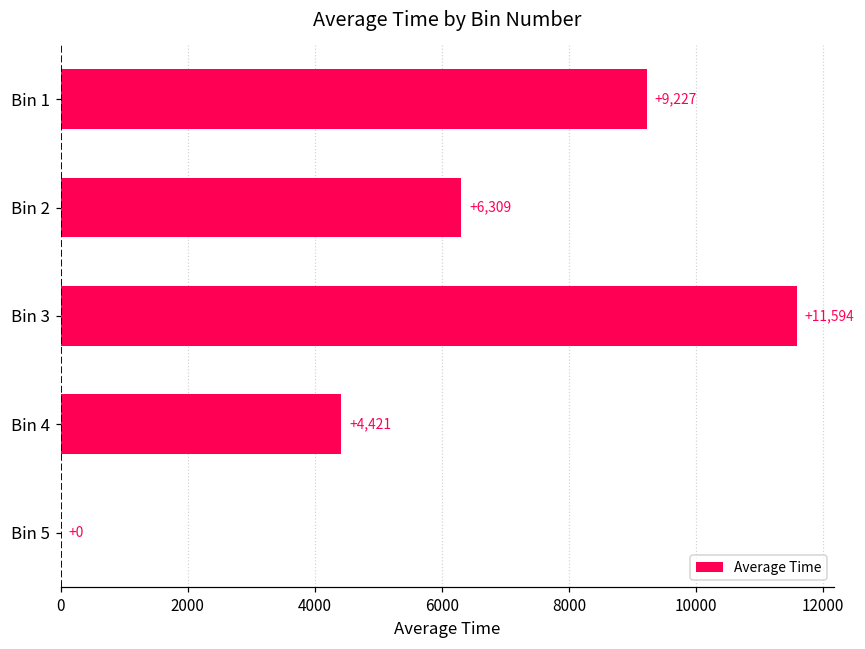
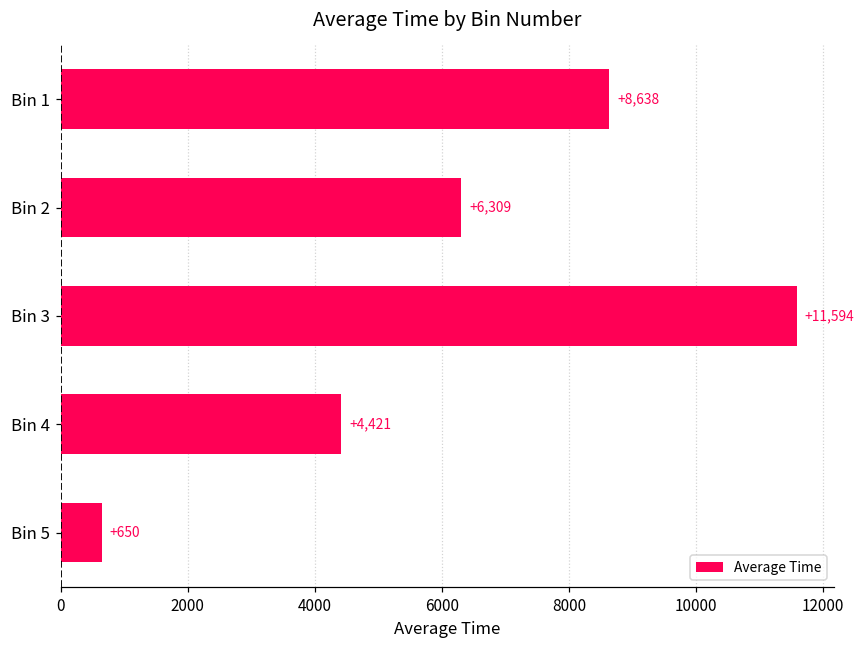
Bin 1: +9,227 -> +8,638
Bin 5: +0 -> +650
